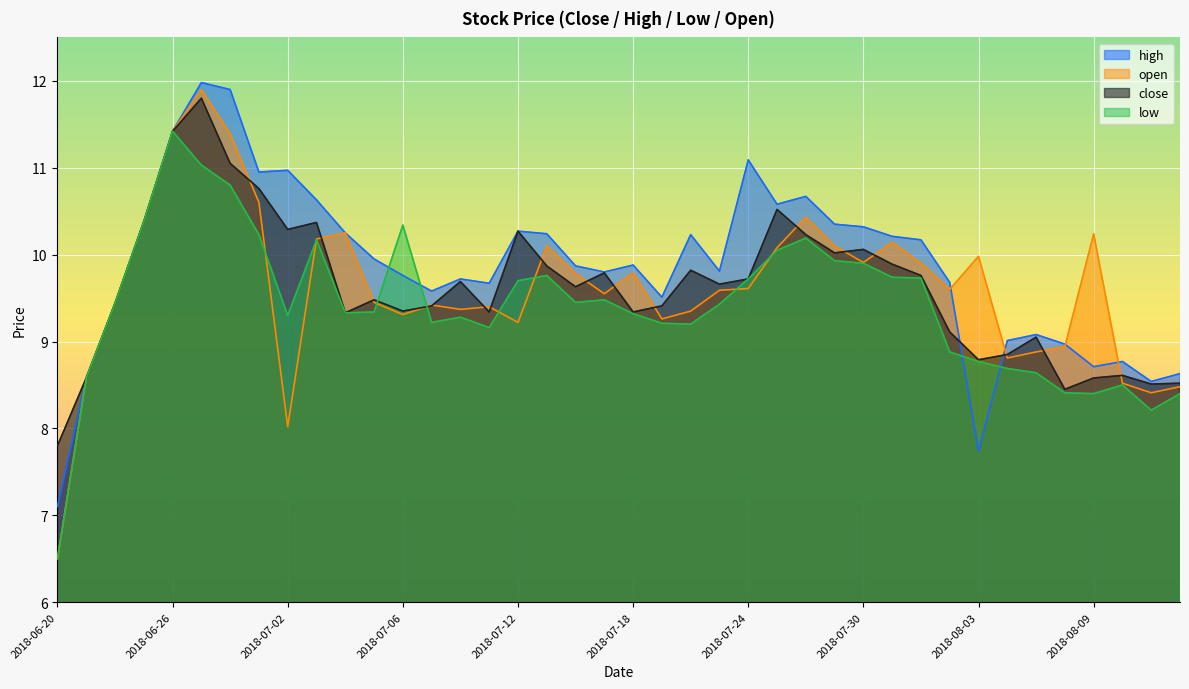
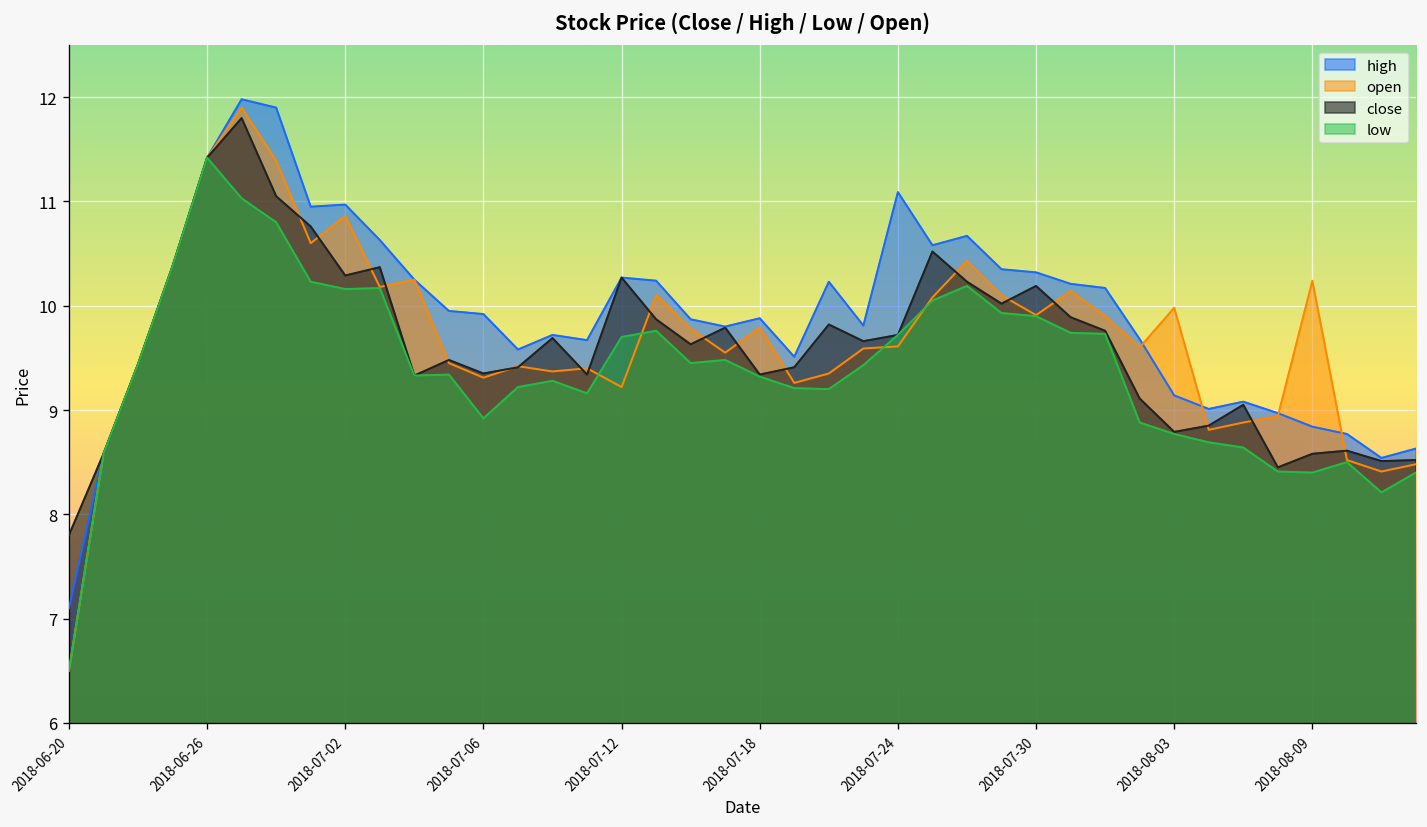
open, 2018-07-02: 8.0 -> 10.9
low, 2018-07-02: 9.3 -> 10.2
high, 2018-07-06: 9.8 -> 9.9
low, 2018-07-06: 10.3 -> 8.9
close, 2018-07-30: 10.1 -> 10.2
high, 2018-08-03: 7.7 -> 9.1
high, 2018-08-09: 8.7 -> 8.8
